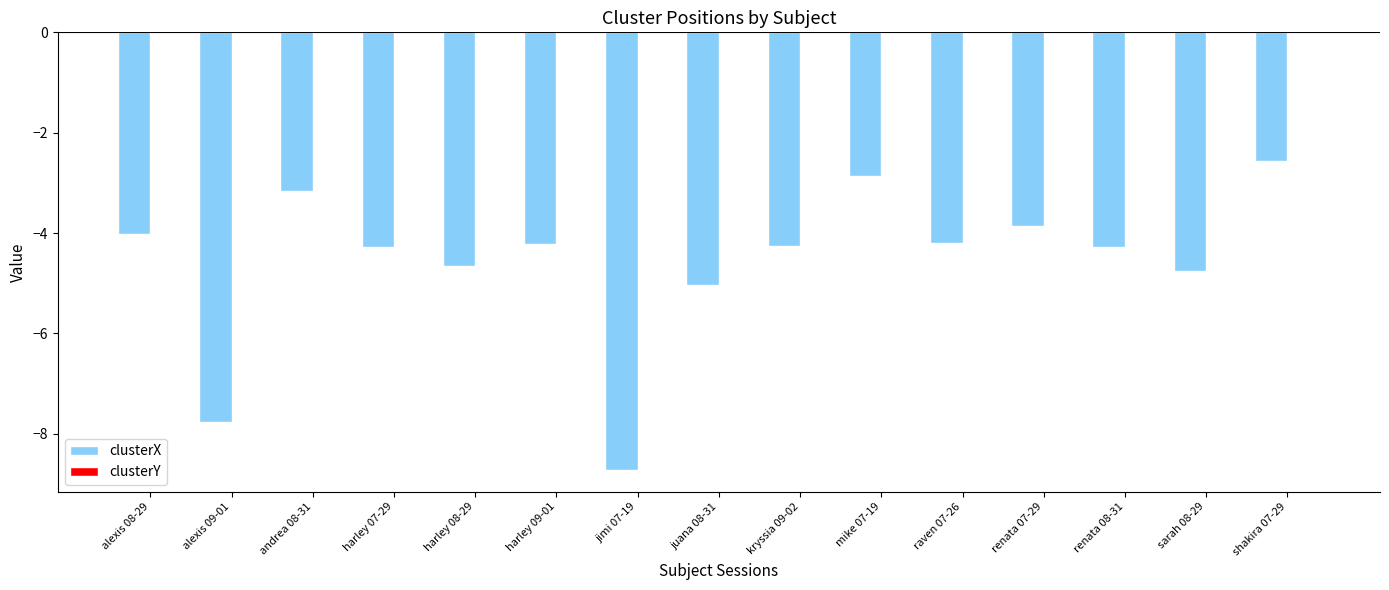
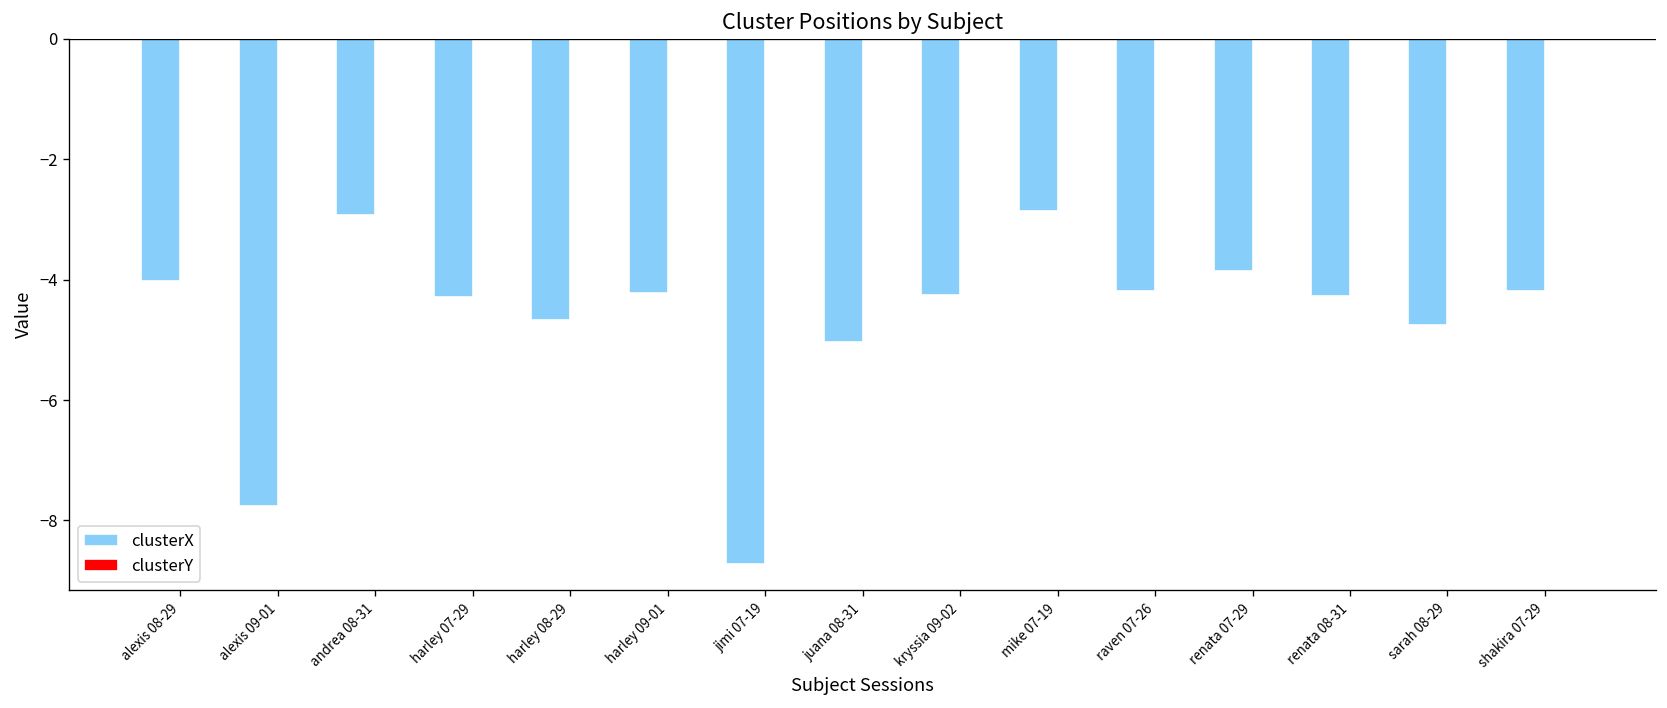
clusterX, andrea 08-31: -3.2 -> -2.9
clusterX, shakira 07-29: -2.6 -> -4.2
